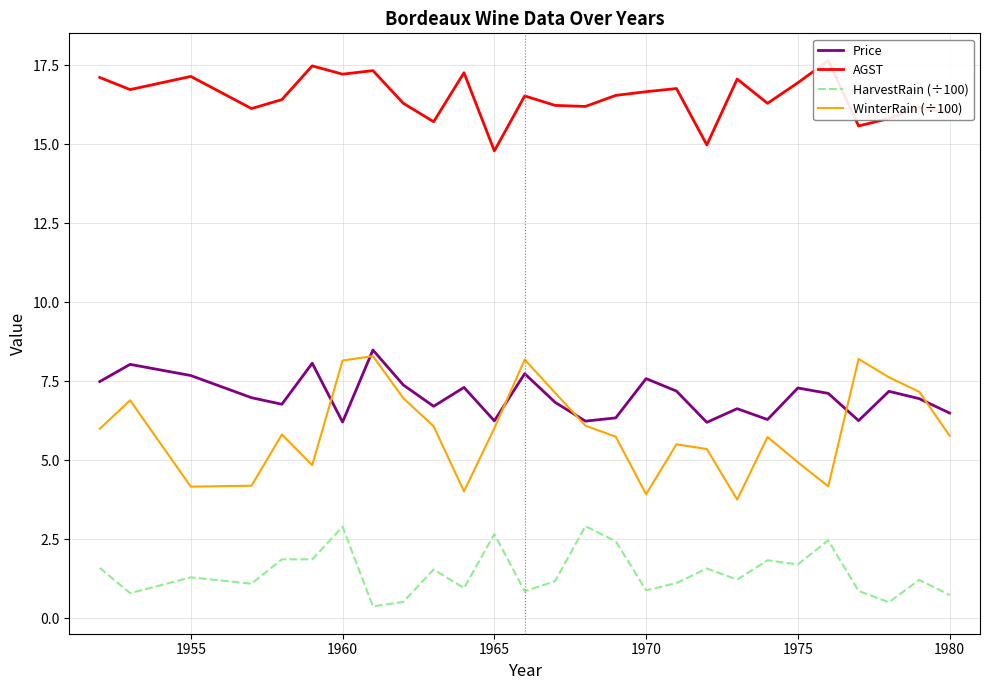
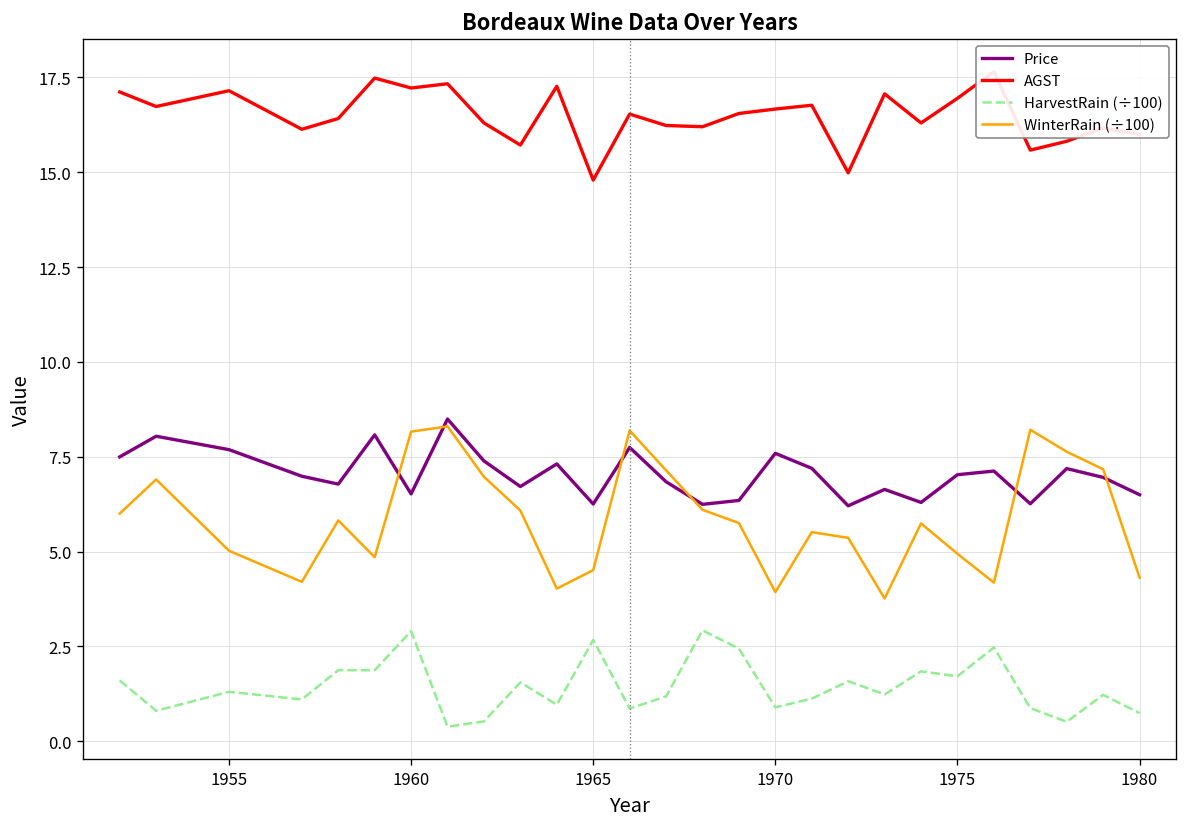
WinterRain (÷100), 1955: 4.2 -> 5.0
Price, 1960: 6.2 -> 6.5
WinterRain (÷100), 1965: 6.0 -> 4.5
Price, 1975: 7.3 -> 7.0
WinterRain (÷100), 1980: 5.8 -> 4.3
